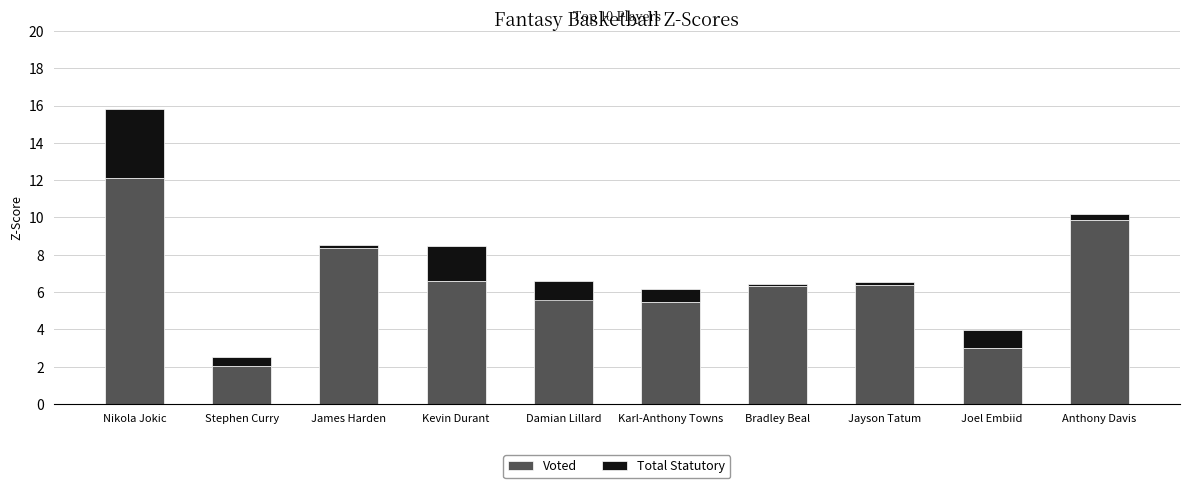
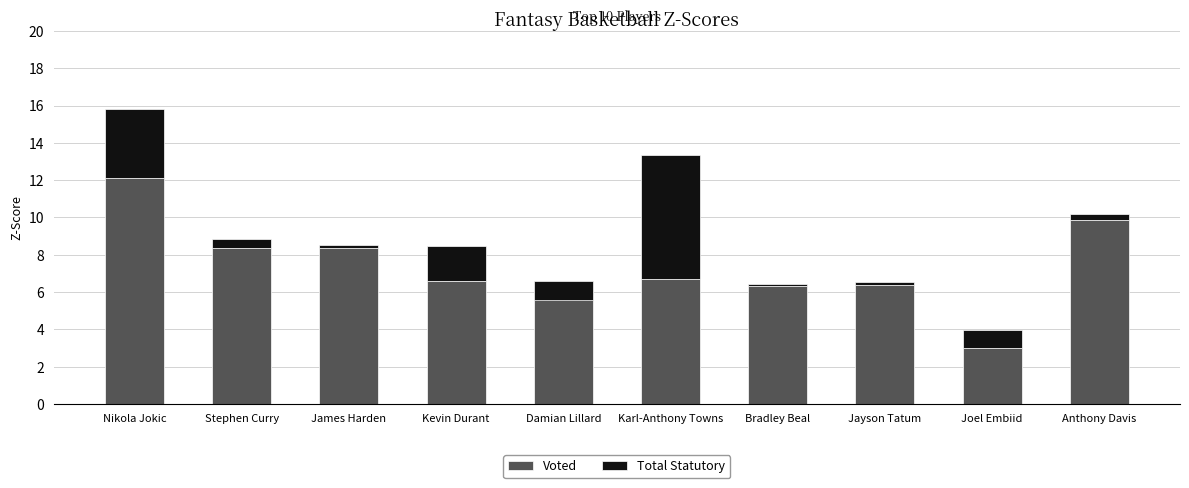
Voted, Stephen Curry: 2.0 -> 8.4
Voted, Karl-Anthony Towns: 5.5 -> 6.7
Total Statutory, Karl-Anthony Towns: 0.7 -> 6.7
